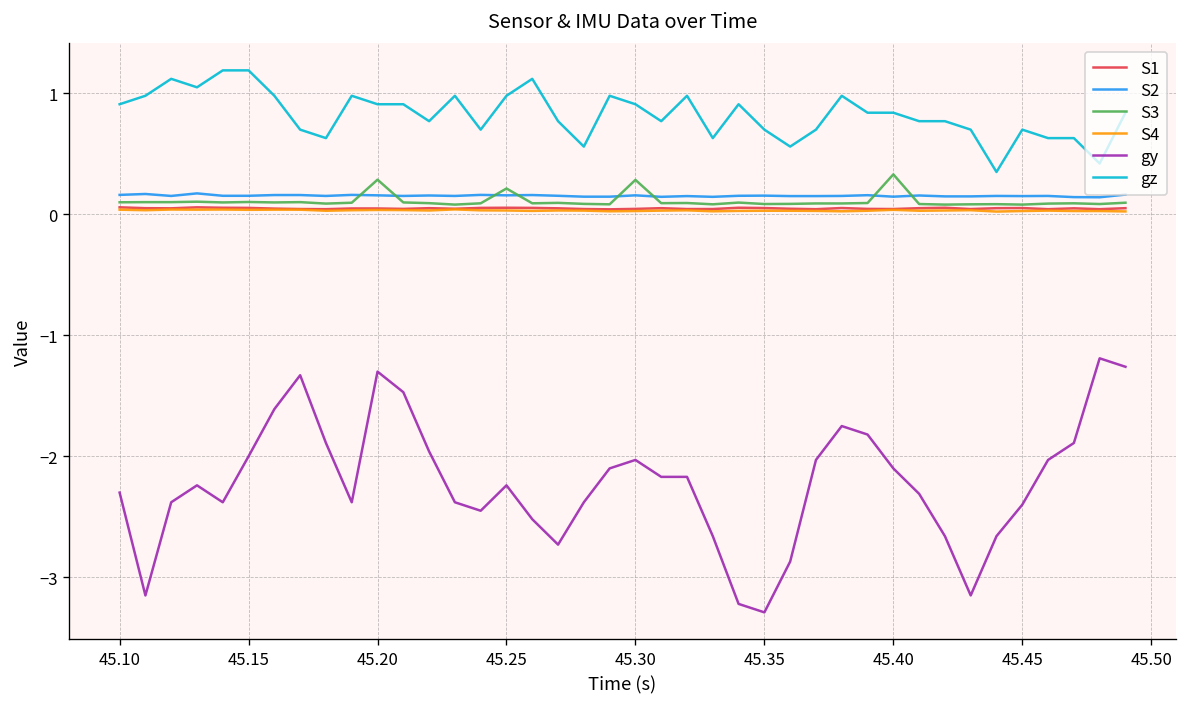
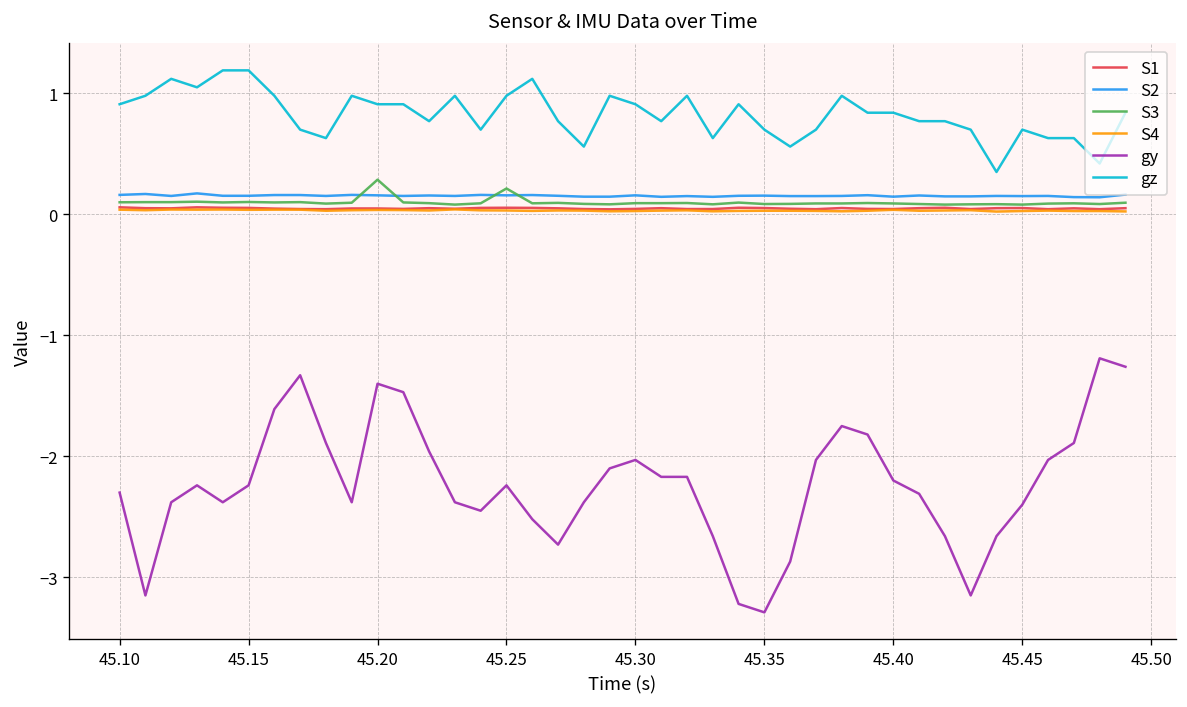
gy, 45.15: -2.00 -> -2.24
gy, 45.20: -1.3 -> -1.4
S3, 45.30: 0.28 -> 0.09
S3, 45.40: 0.33 -> 0.09
gy, 45.40: -2.1 -> -2.2
